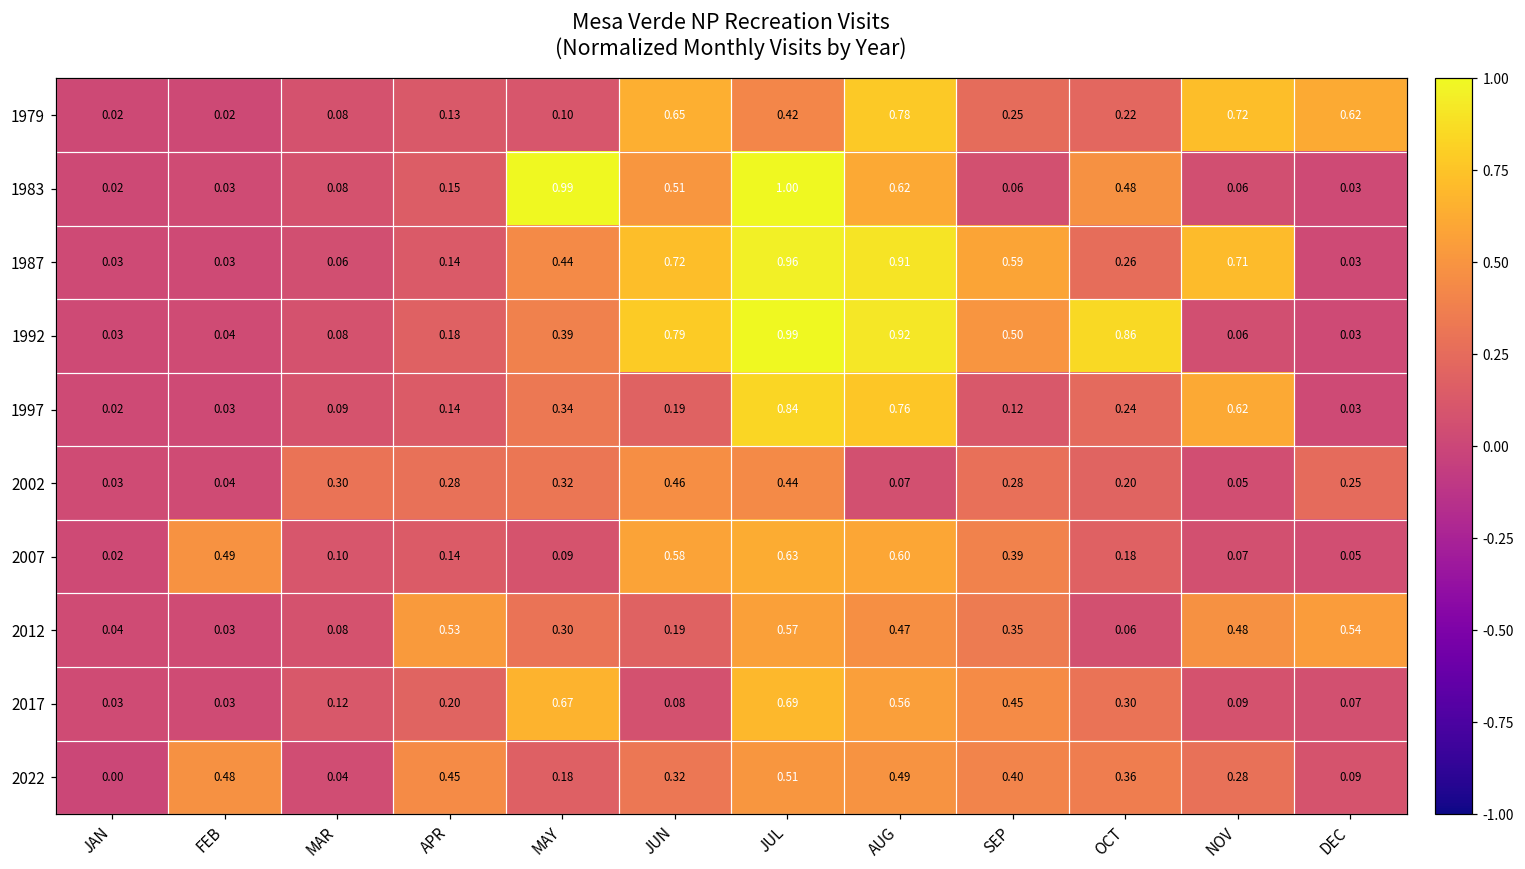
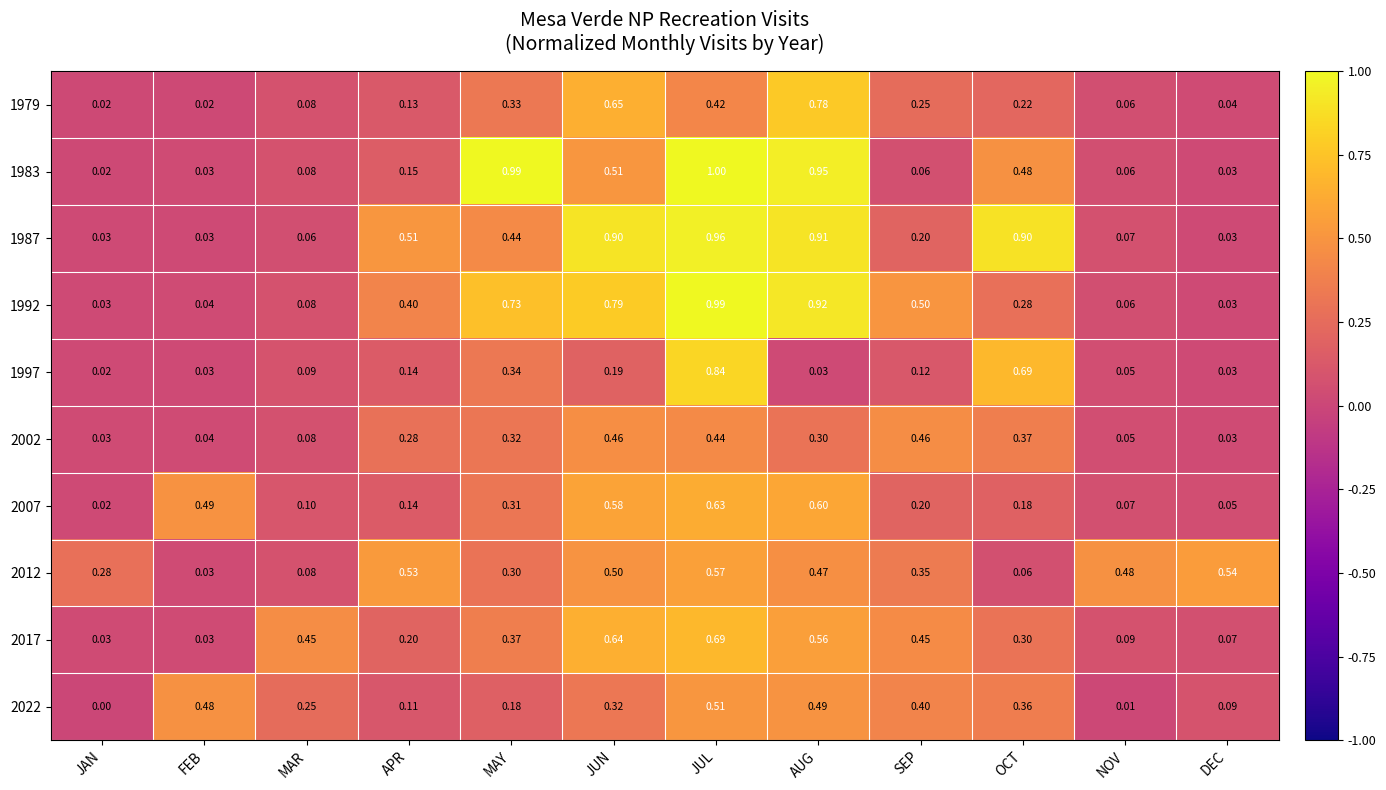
1979, MAY: 0.10 -> 0.33
1979, NOV: 0.72 -> 0.06
1979, DEC: 0.62 -> 0.04
1983, AUG: 0.62 -> 0.95
1987, APR: 0.14 -> 0.51
1987, JUN: 0.72 -> 0.90
1987, SEP: 0.59 -> 0.20
1987, OCT: 0.26 -> 0.90
1987, NOV: 0.71 -> 0.07
1992, APR: 0.18 -> 0.40
1992, MAY: 0.39 -> 0.73
1992, OCT: 0.86 -> 0.28
1997, AUG: 0.76 -> 0.03
1997, OCT: 0.24 -> 0.69
1997, NOV: 0.62 -> 0.05
2002, MAR: 0.30 -> 0.08
2002, AUG: 0.07 -> 0.30
2002, SEP: 0.28 -> 0.46
2002, OCT: 0.20 -> 0.37
2002, DEC: 0.25 -> 0.03
2007, MAY: 0.09 -> 0.31
2007, SEP: 0.39 -> 0.20
2012, JAN: 0.04 -> 0.28
2012, JUN: 0.19 -> 0.50
2017, MAR: 0.12 -> 0.45
2017, MAY: 0.67 -> 0.37
2017, JUN: 0.08 -> 0.64
2022, MAR: 0.04 -> 0.25
2022, APR: 0.45 -> 0.11
2022, NOV: 0.28 -> 0.01
